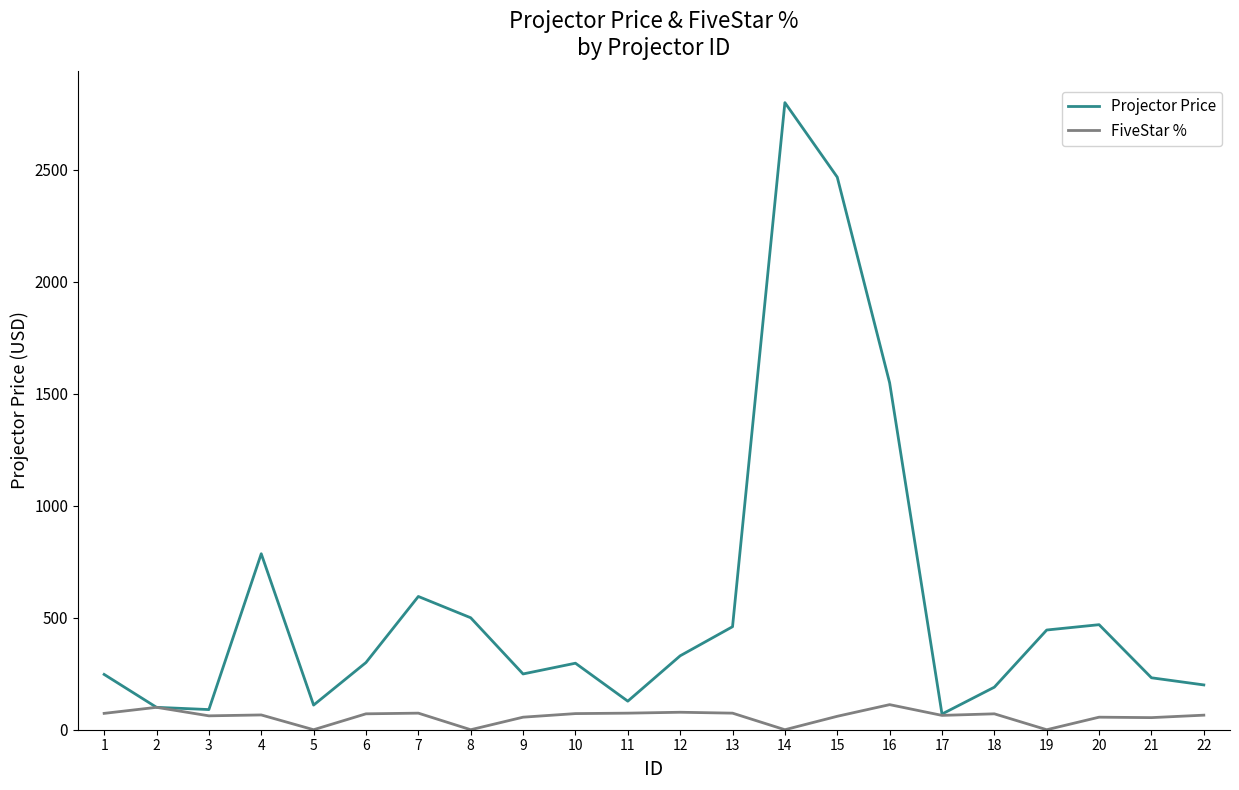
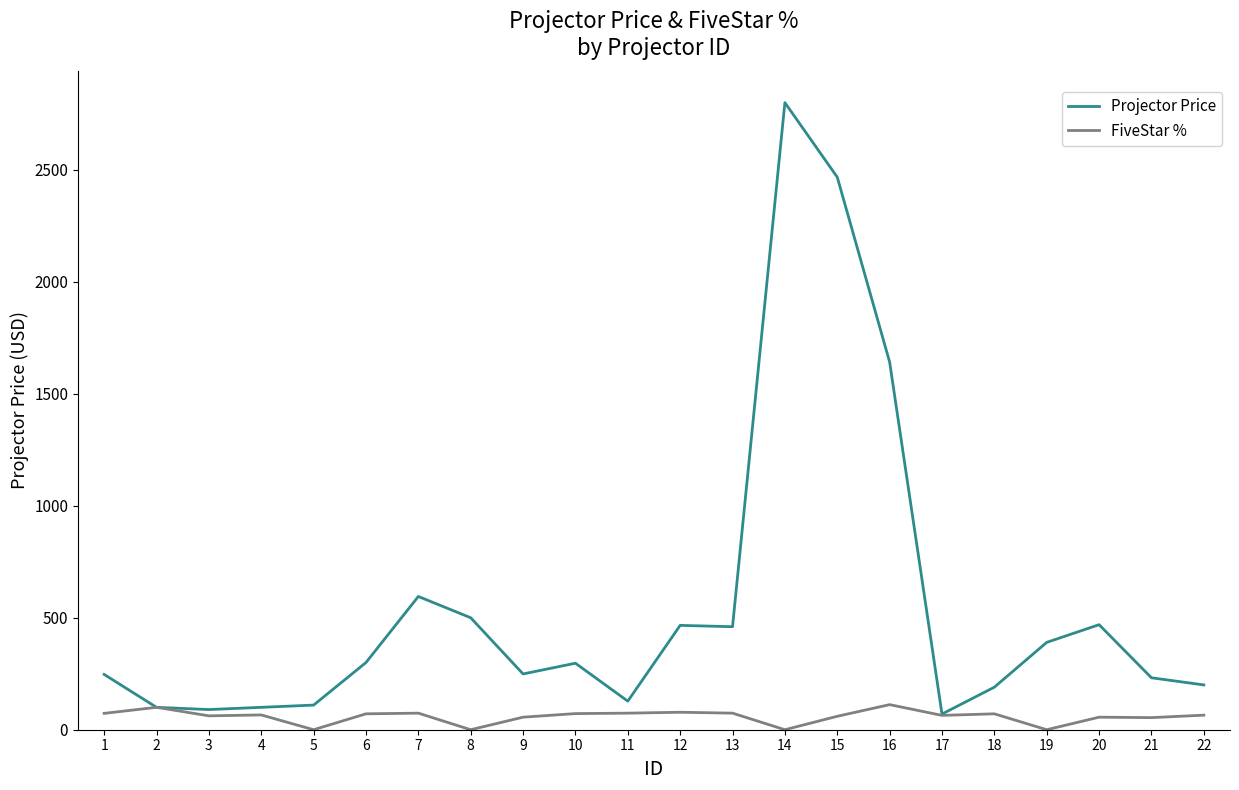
Projector Price, 4: 790 -> 100
Projector Price, 12: 330 -> 470
Projector Price, 16: 1550 -> 1640
Projector Price, 19: 450 -> 390
